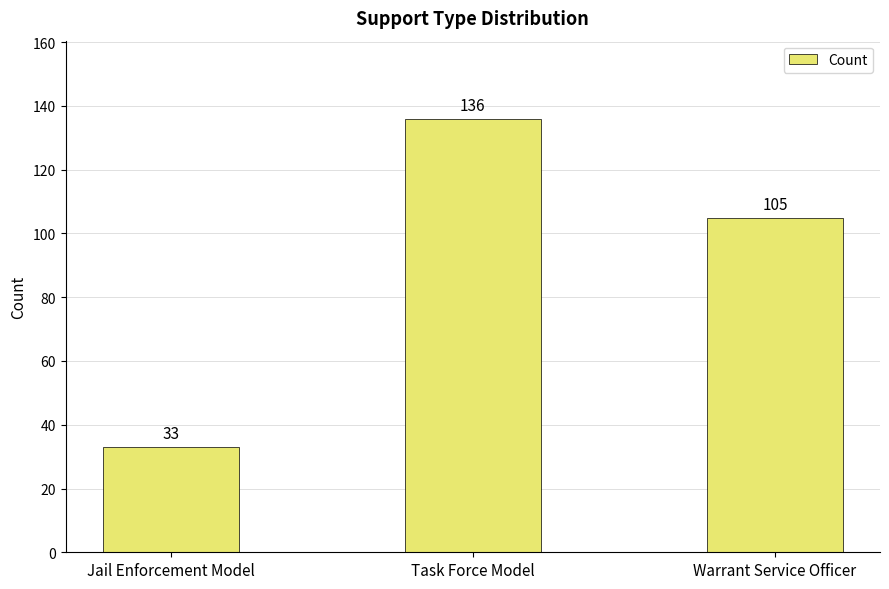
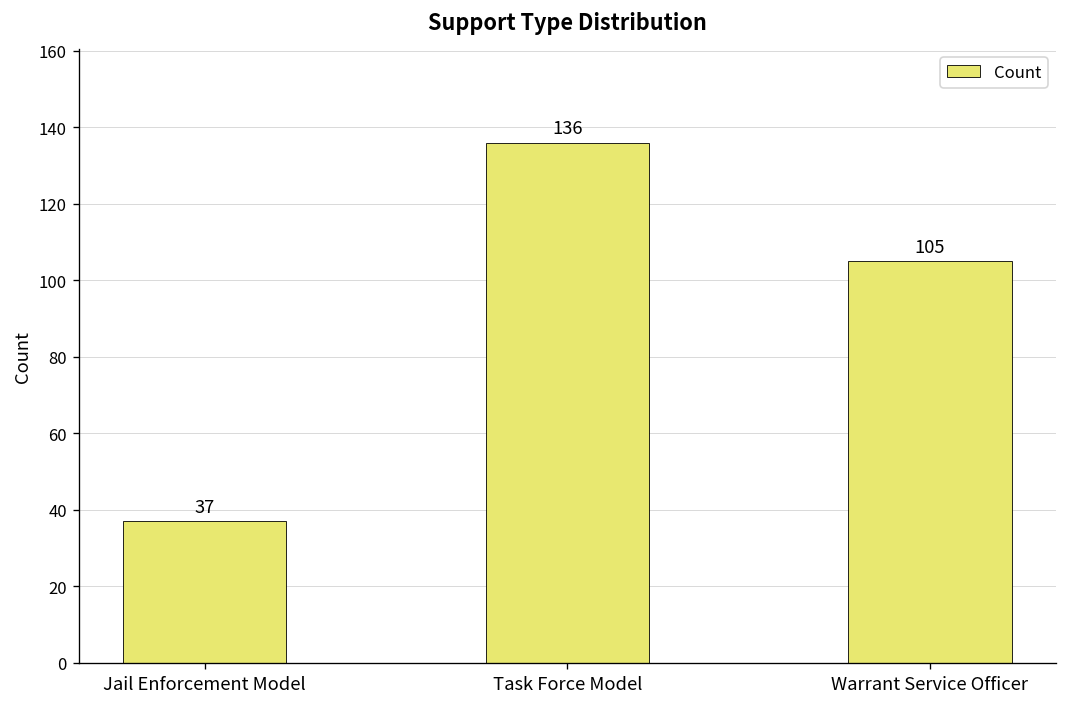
Jail Enforcement Model: 33 -> 37
